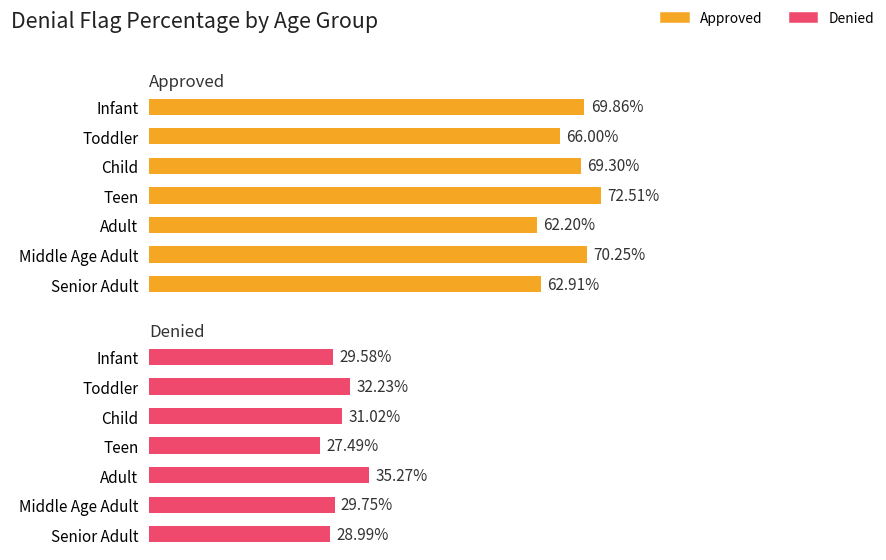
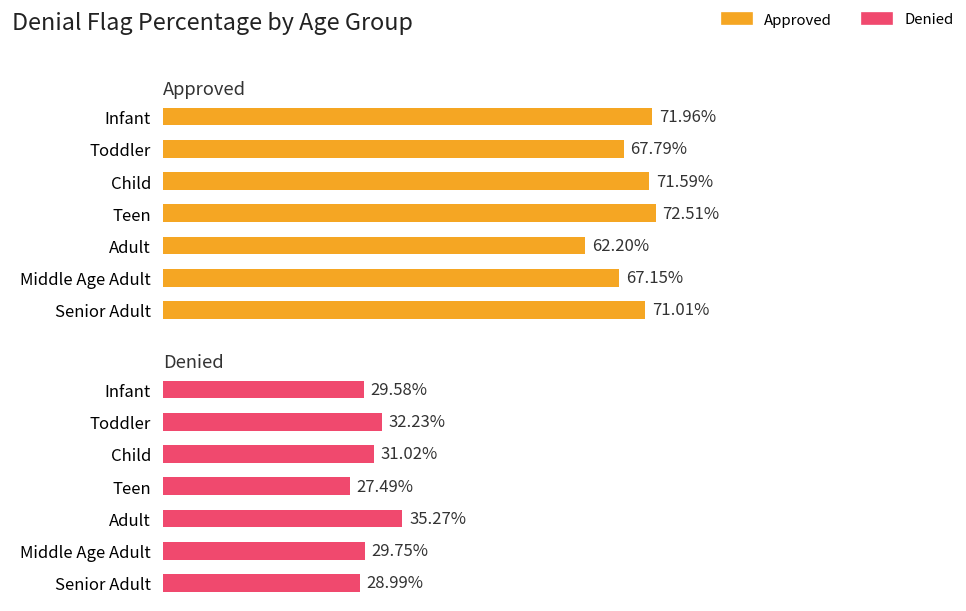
Approved, Infant: 69.86% -> 71.96%
Approved, Toddler: 66.00% -> 67.79%
Approved, Child: 69.30% -> 71.59%
Approved, Middle Age Adult: 70.25% -> 67.15%
Approved, Senior Adult: 62.91% -> 71.01%
